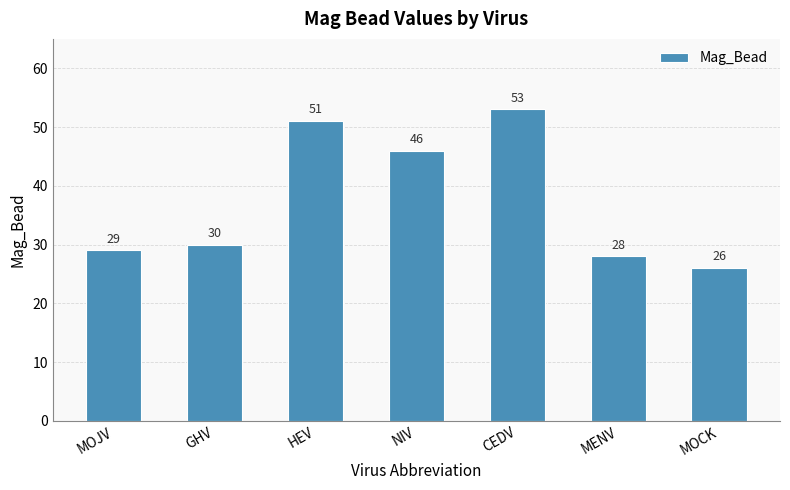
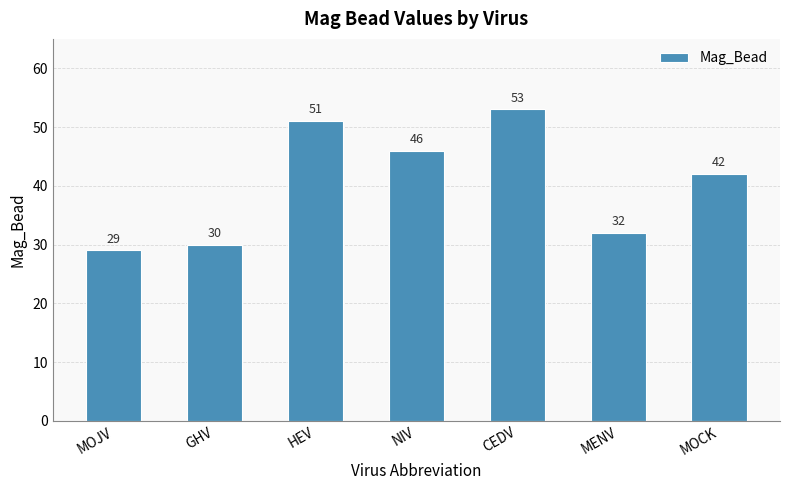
MENV: 28 -> 32
MOCK: 26 -> 42
